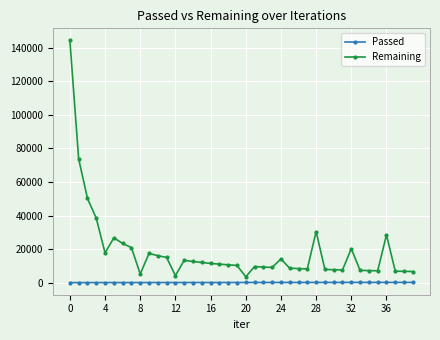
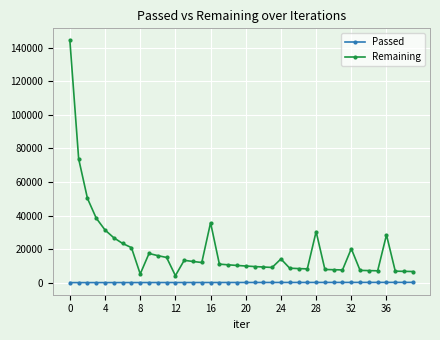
Remaining, 4: 18000 -> 31000
Remaining, 16: 12000 -> 36000
Remaining, 20: 4000 -> 10000
